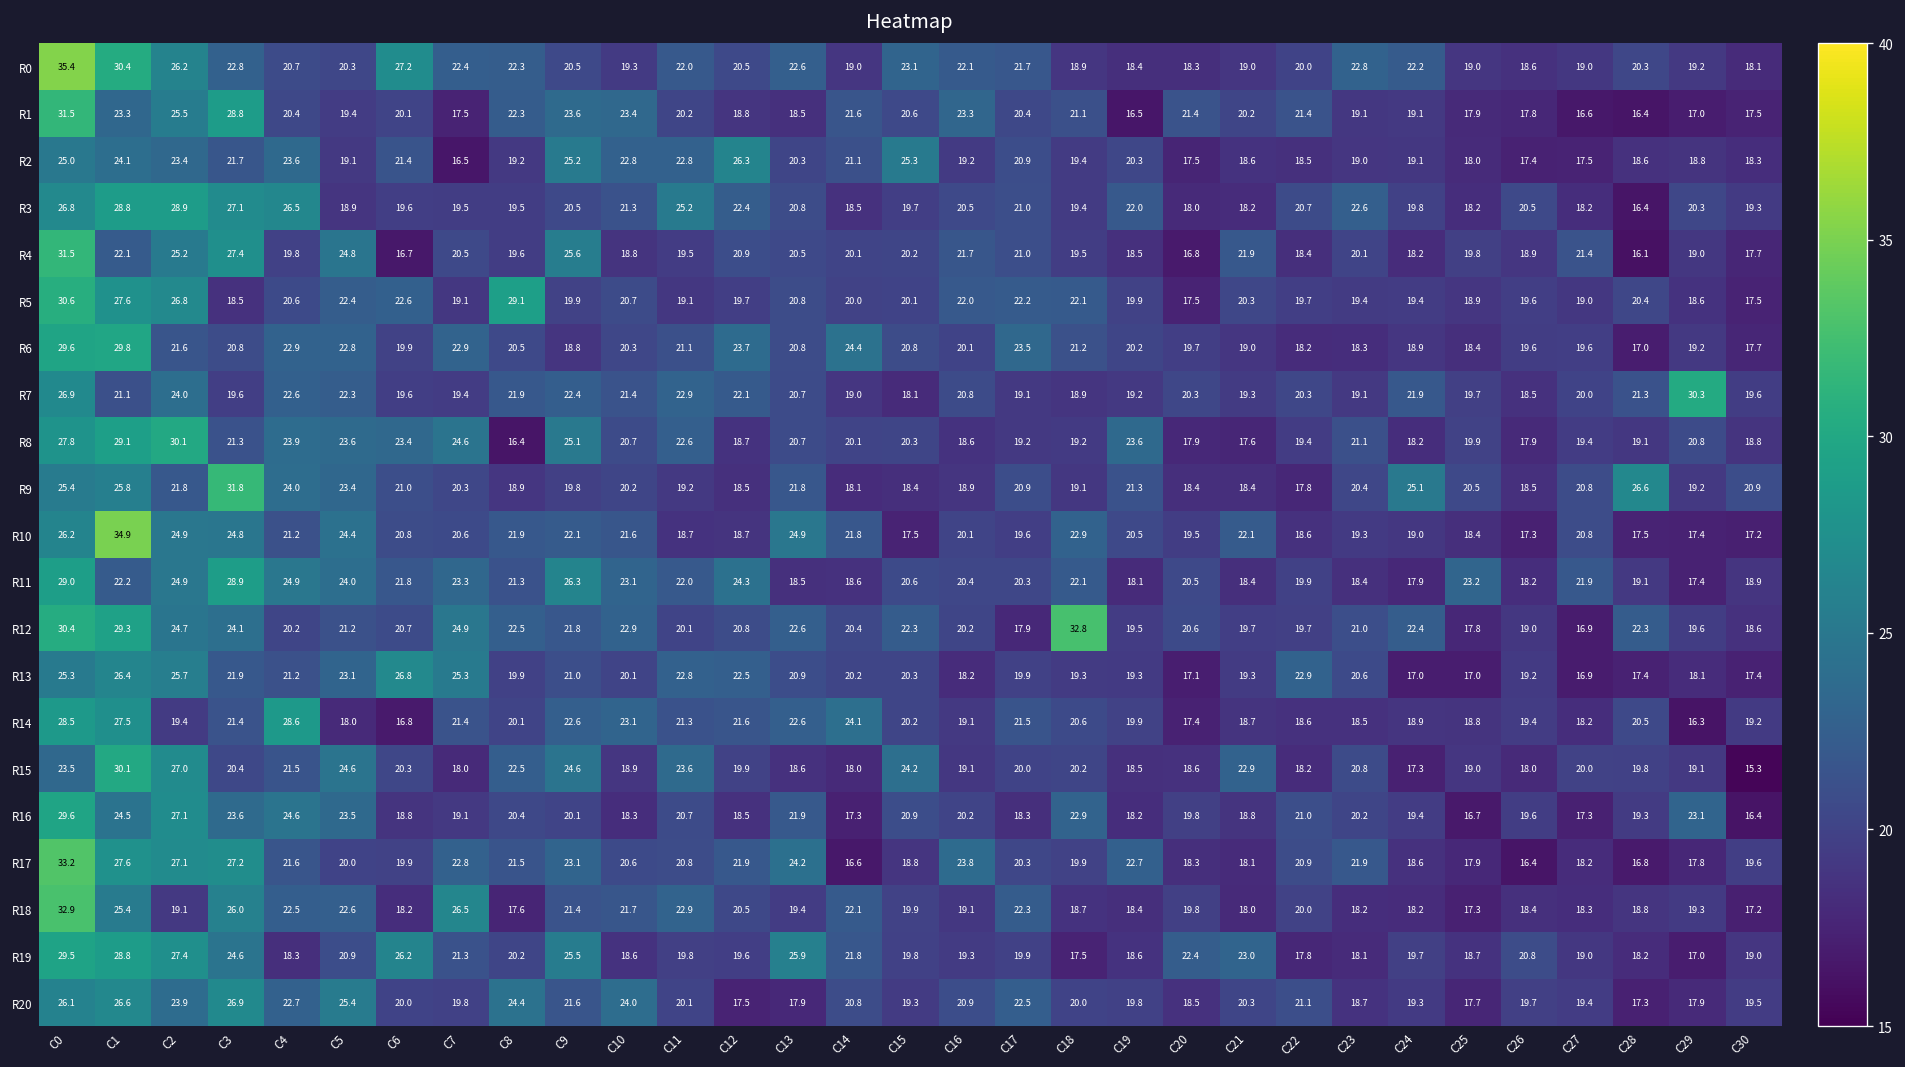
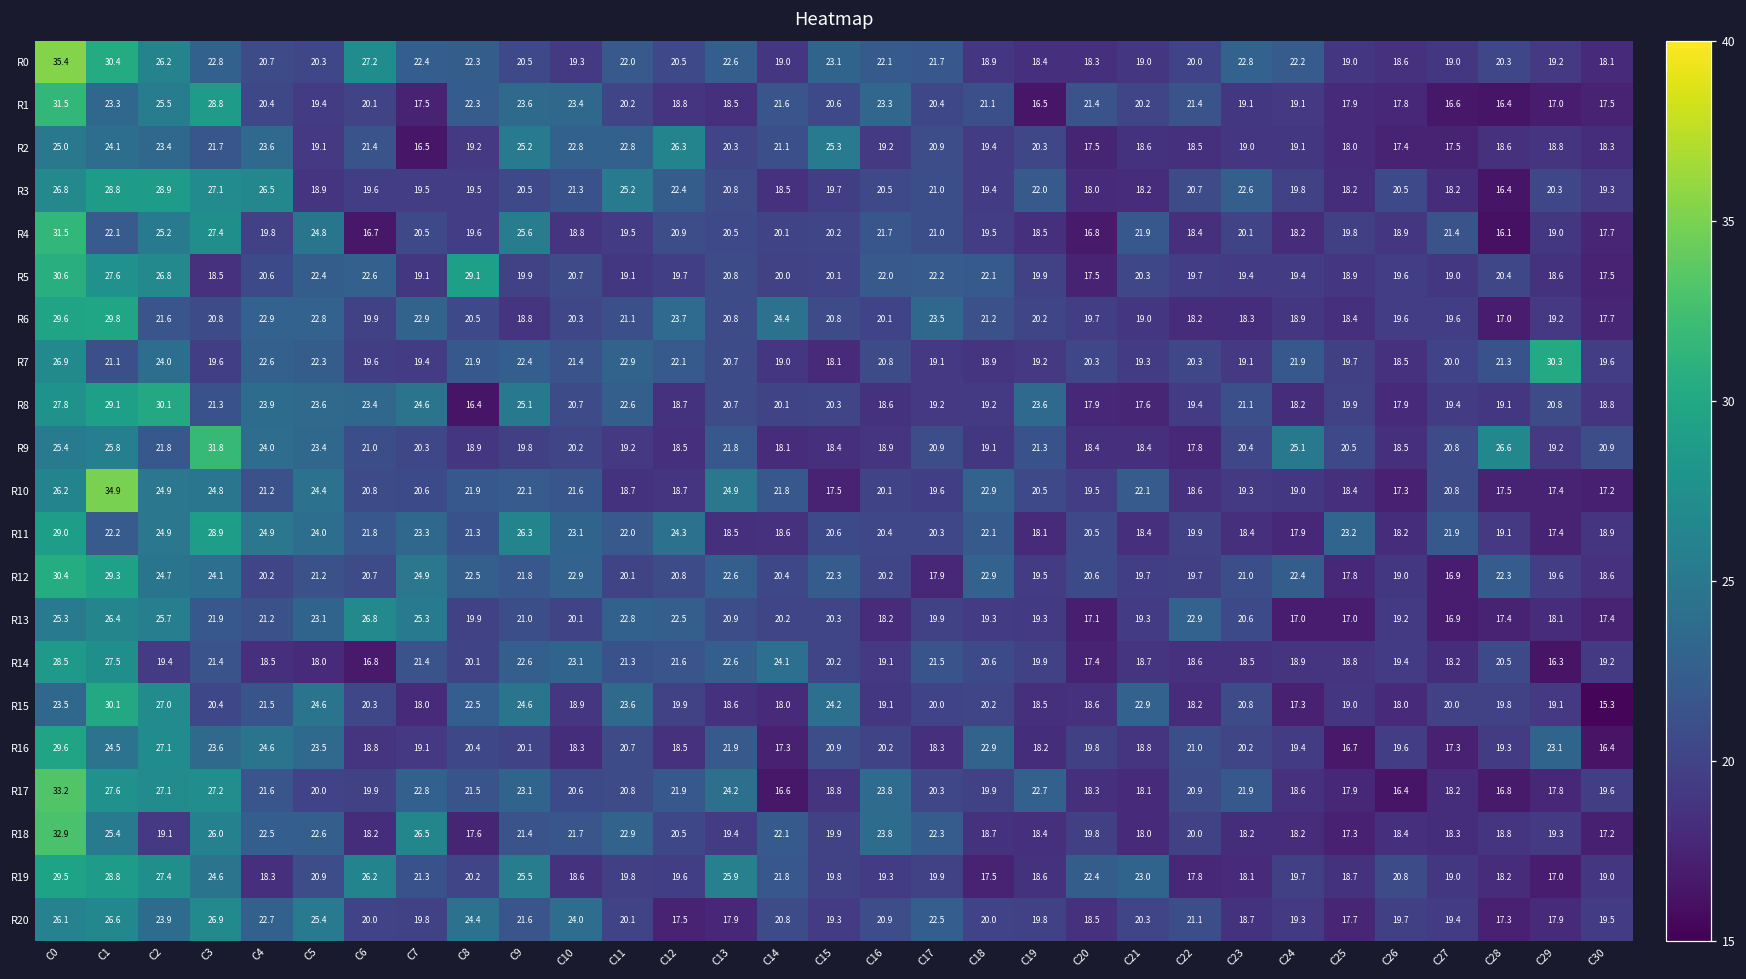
R12, C18: 32.8 -> 22.9
R14, C4: 28.6 -> 18.5
R18, C16: 19.1 -> 23.8
